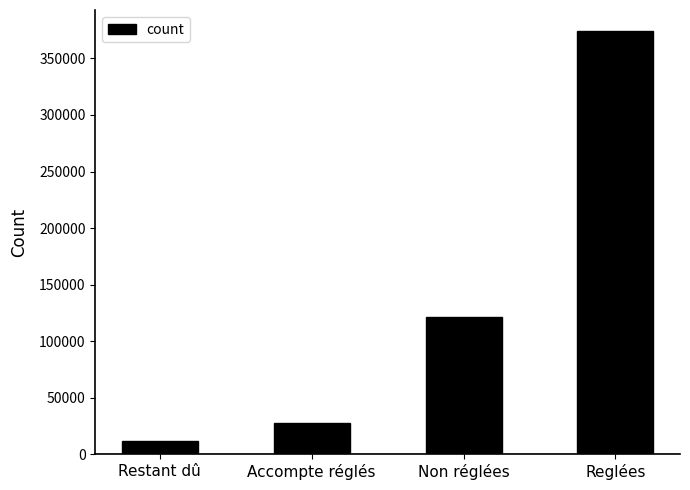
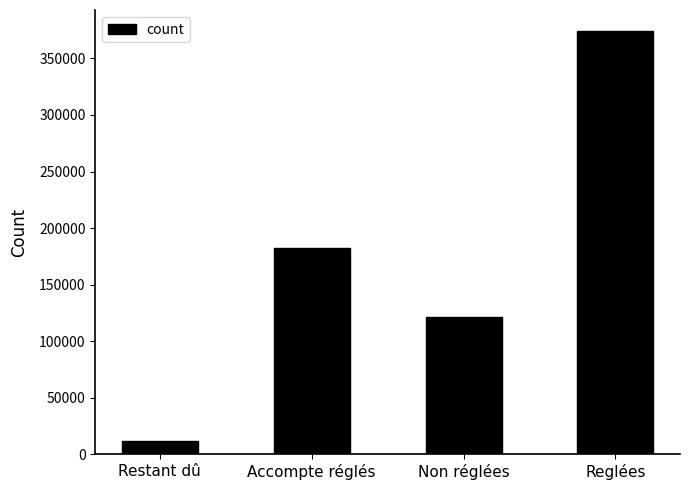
Accompte réglés: 28000 -> 182000
